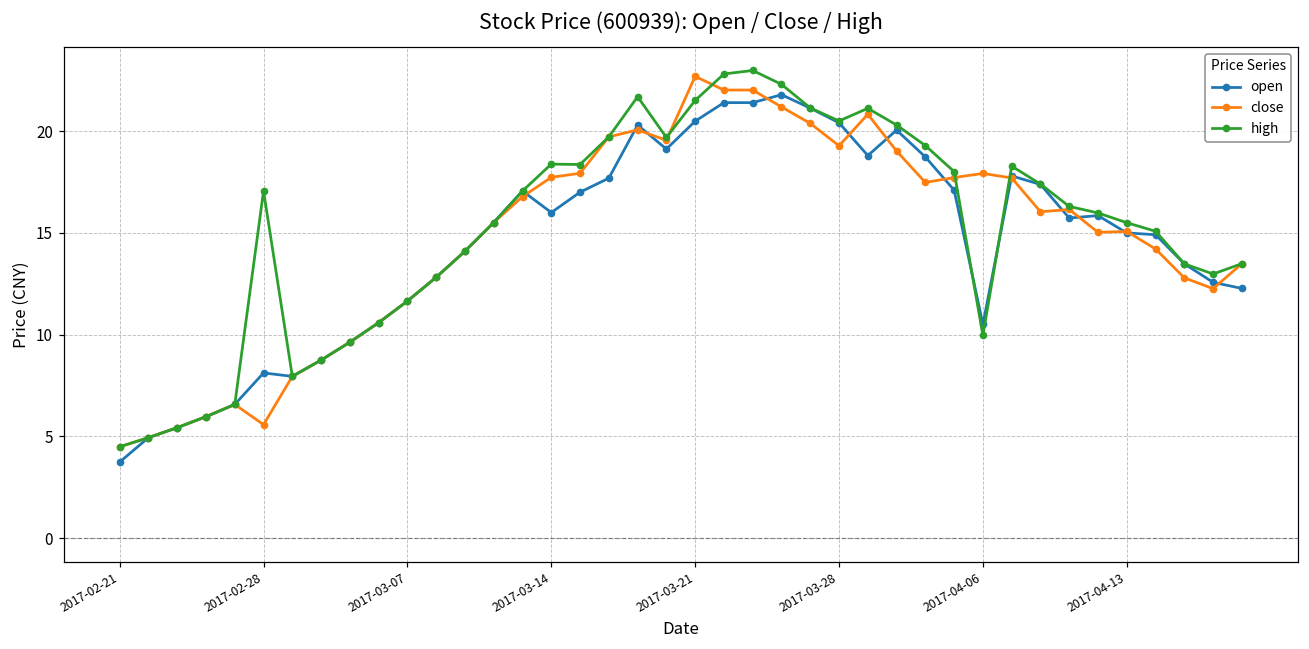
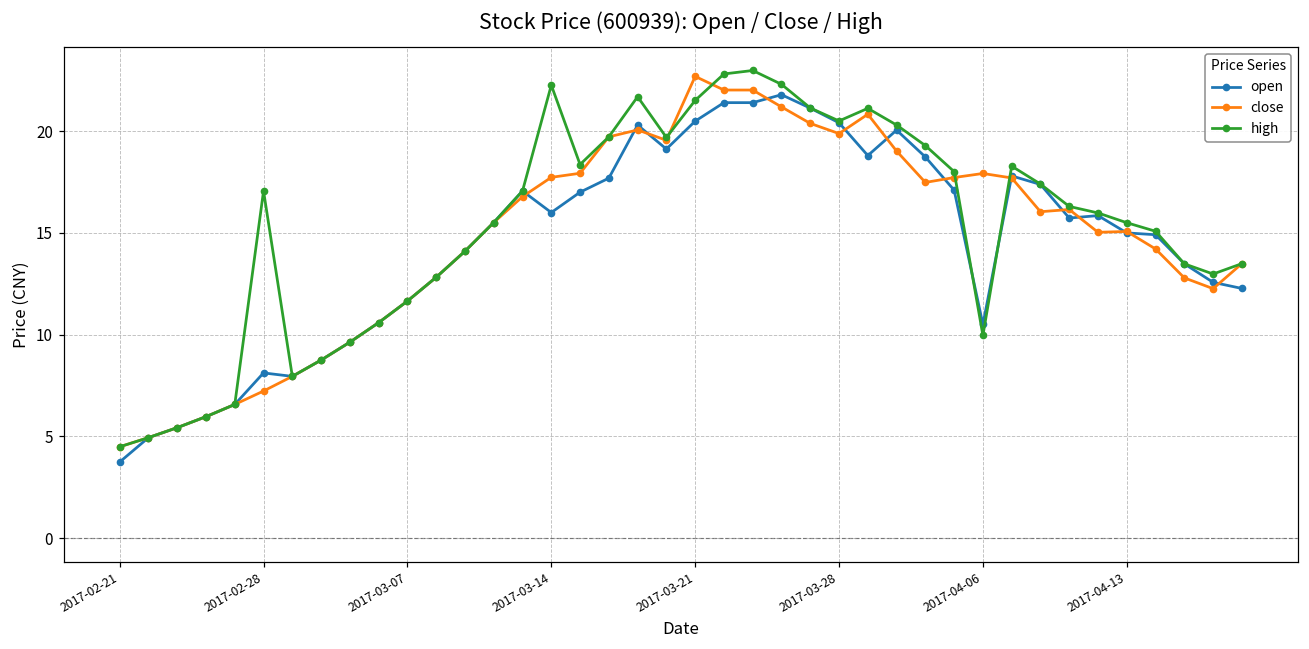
close, 2017-02-28: 5.6 -> 7.2
high, 2017-03-14: 18.4 -> 22.3
close, 2017-03-28: 19.3 -> 19.9
